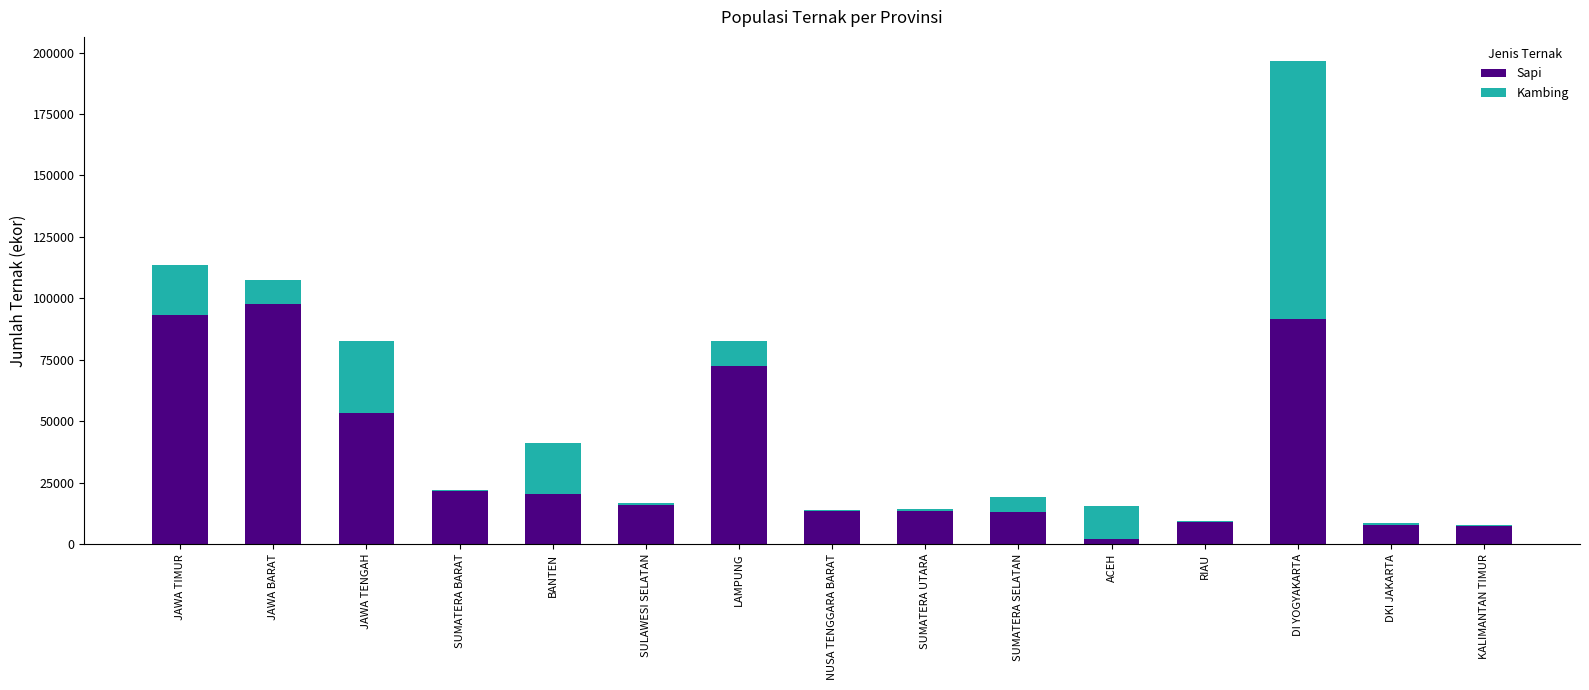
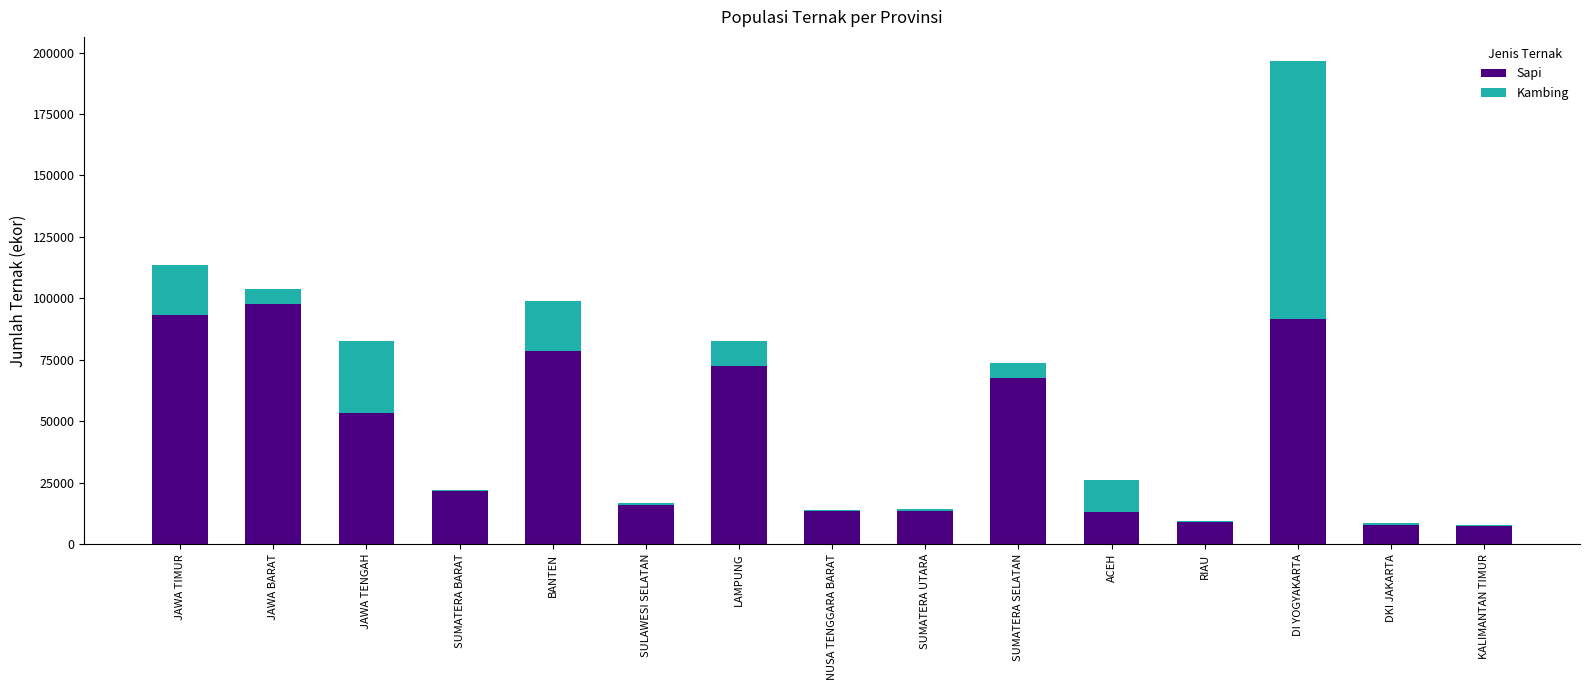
Kambing, JAWA BARAT: 10000 -> 6000
Sapi, BANTEN: 21000 -> 79000
Sapi, SUMATERA SELATAN: 13000 -> 68000
Sapi, ACEH: 2000 -> 13000
